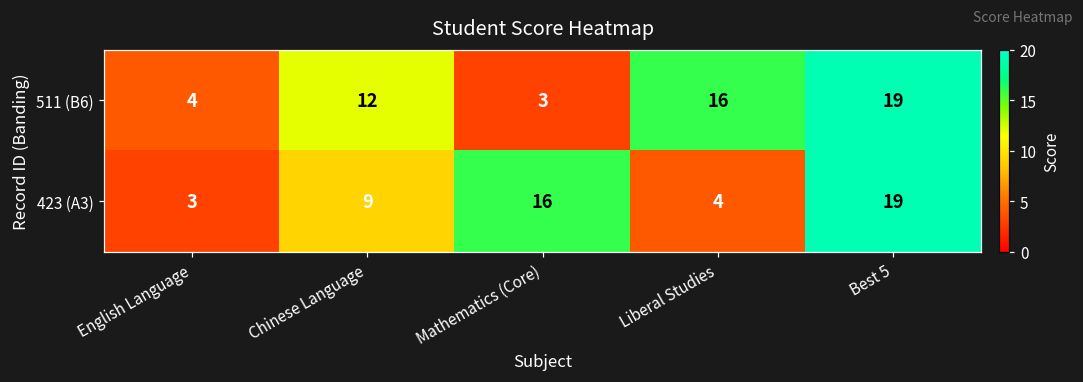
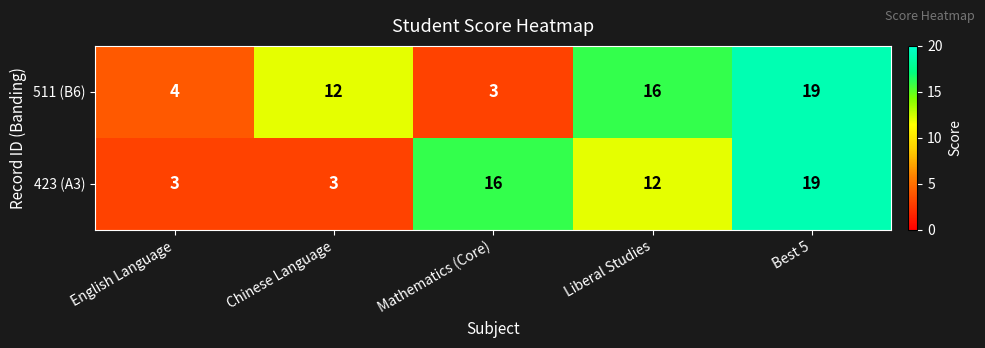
423 (A3), Chinese Language: 9 -> 3
423 (A3), Liberal Studies: 4 -> 12
